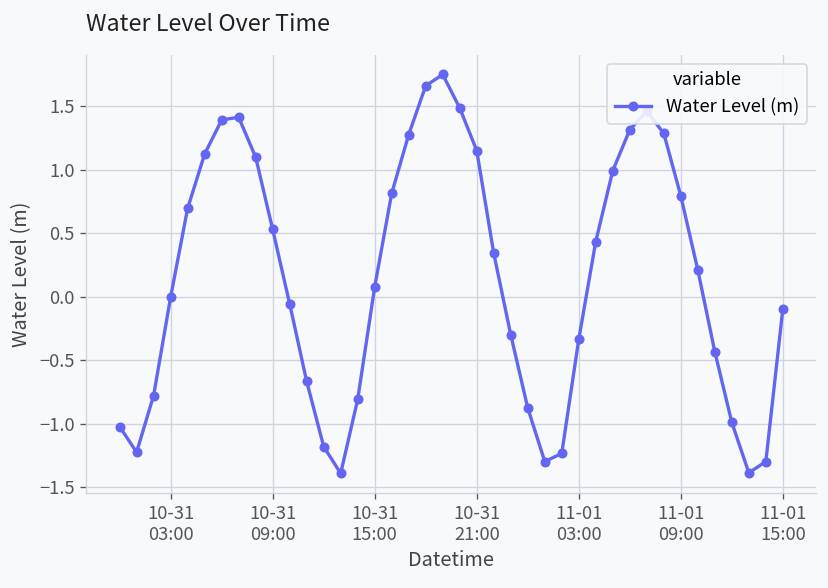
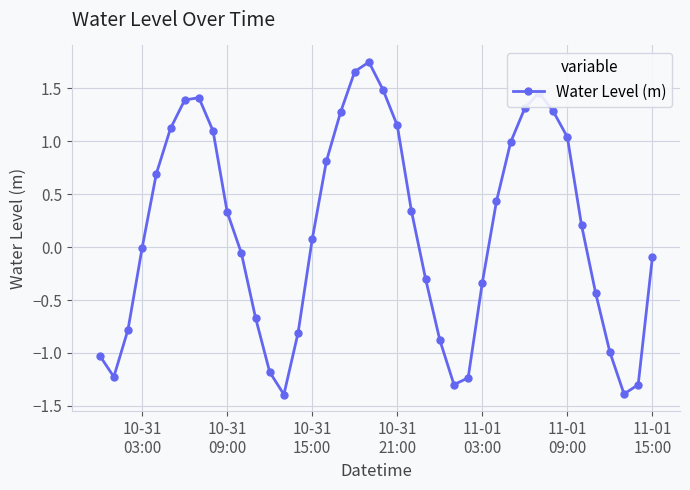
10-31 09:00: 0.53 -> 0.33
11-01 09:00: 0.79 -> 1.04
